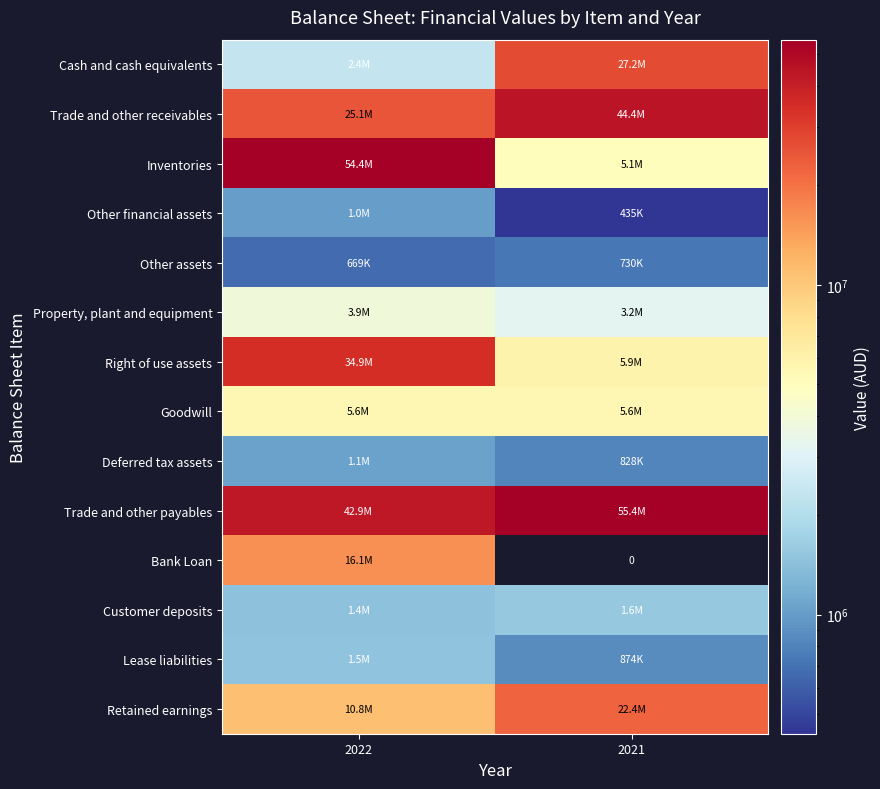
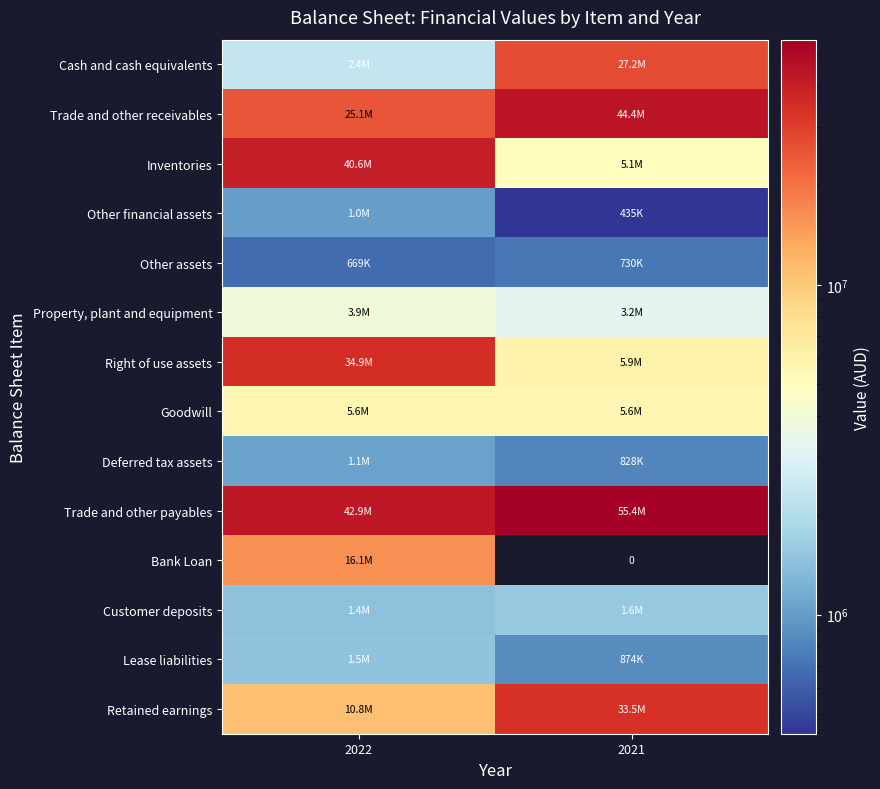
Inventories, 2022: 54.4M -> 40.6M
Retained earnings, 2021: 22.4M -> 33.5M
